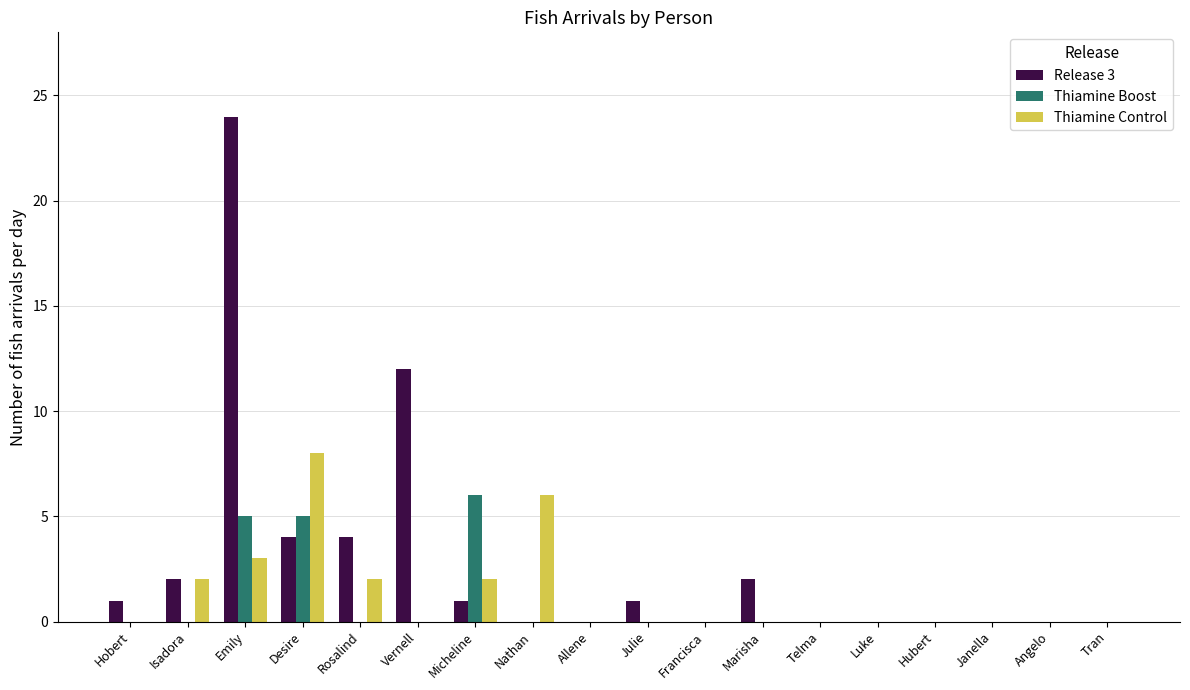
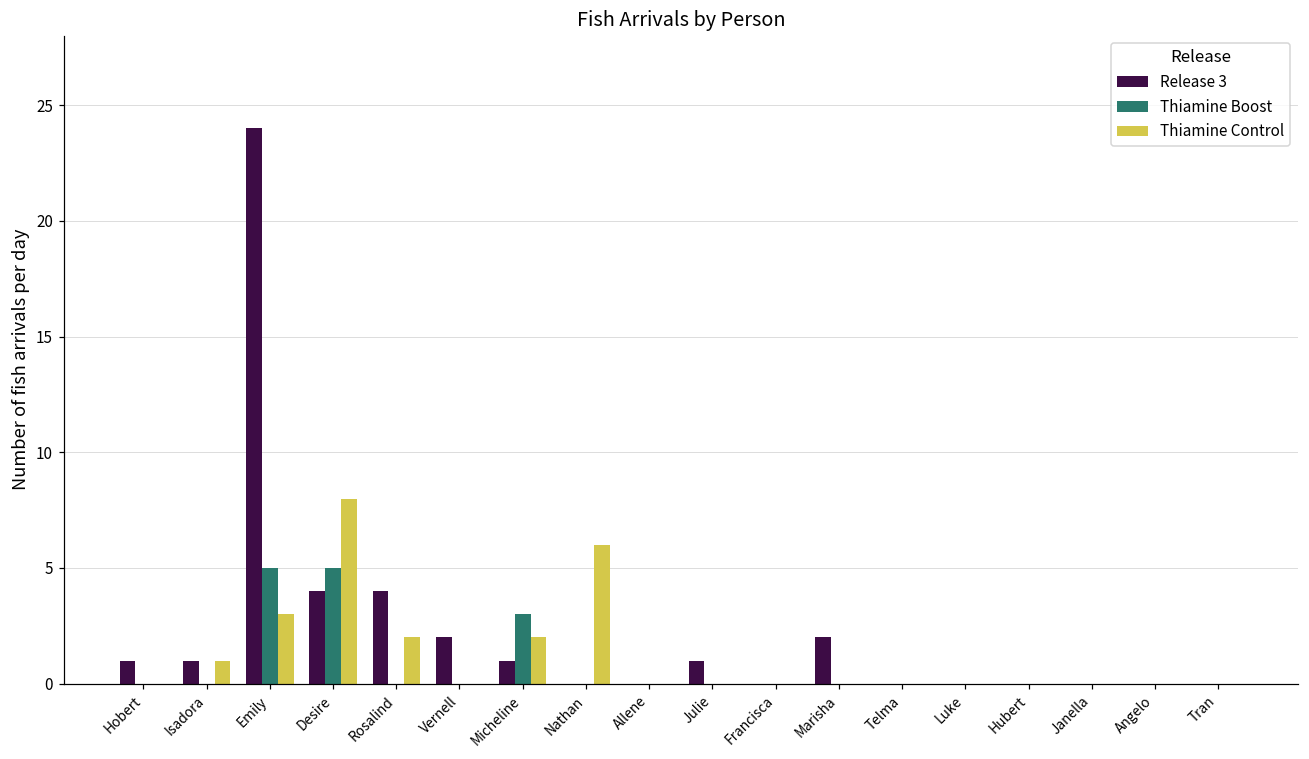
Release 3, Isadora: 2 -> 1
Thiamine Control, Isadora: 2 -> 1
Release 3, Vernell: 12 -> 2
Thiamine Boost, Micheline: 6 -> 3
